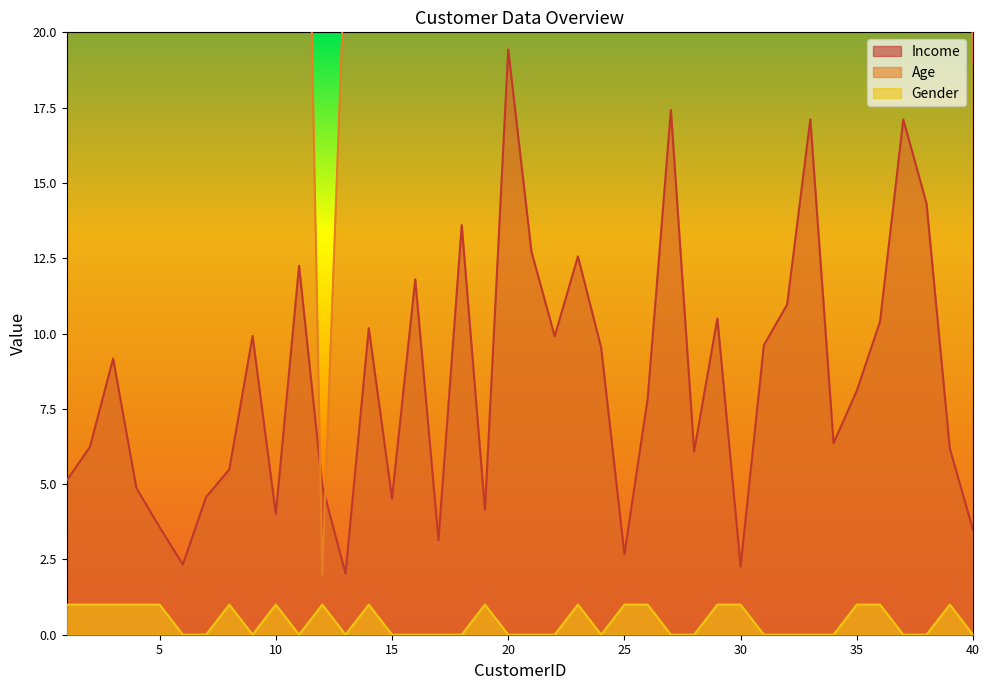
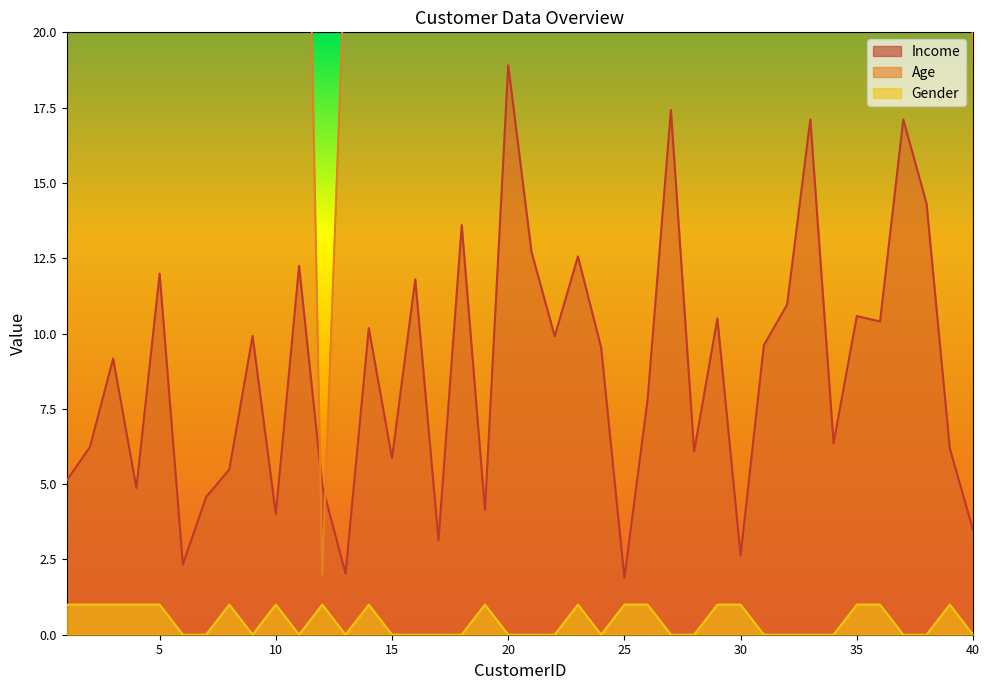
Income, 5: 3.6 -> 12.0
Income, 15: 4.5 -> 5.9
Income, 20: 19.4 -> 18.9
Income, 25: 2.7 -> 1.9
Income, 30: 2.3 -> 2.6
Income, 35: 8.1 -> 10.6
